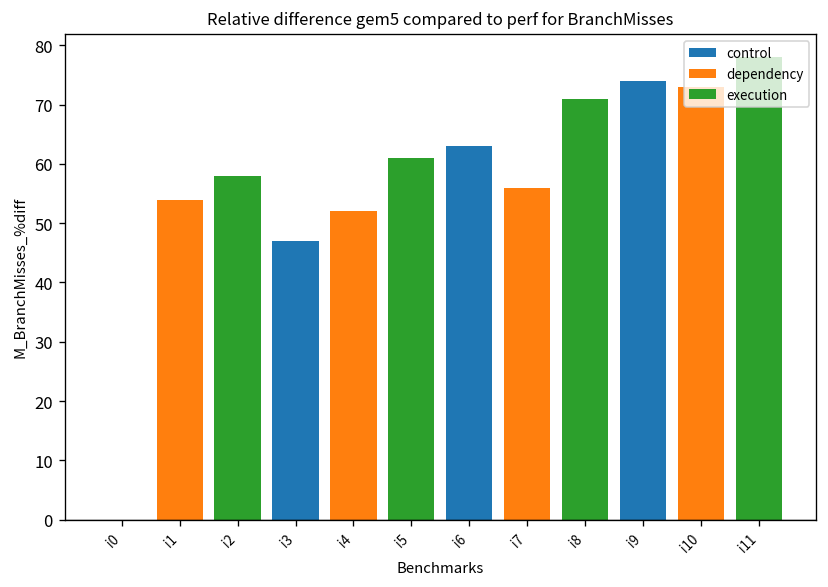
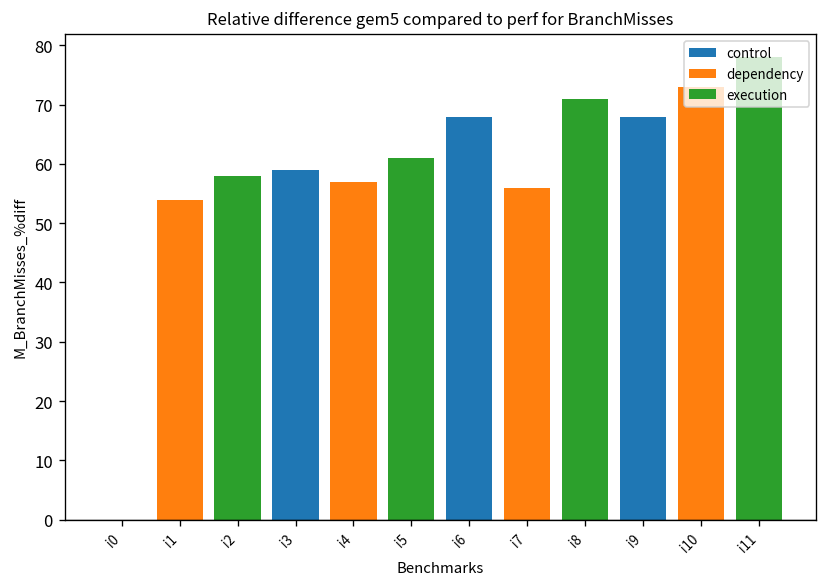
i3: 47 -> 59
i4: 52 -> 57
i6: 63 -> 68
i9: 74 -> 68
